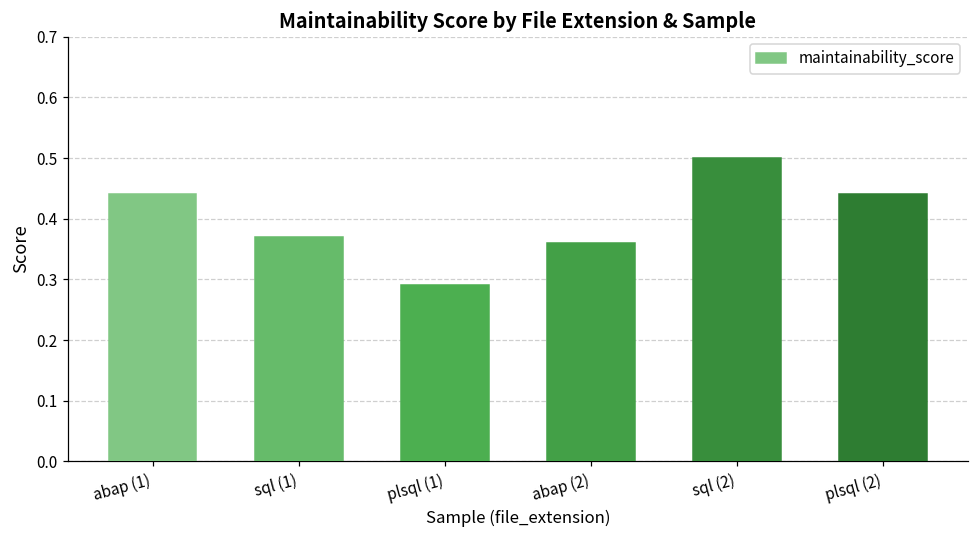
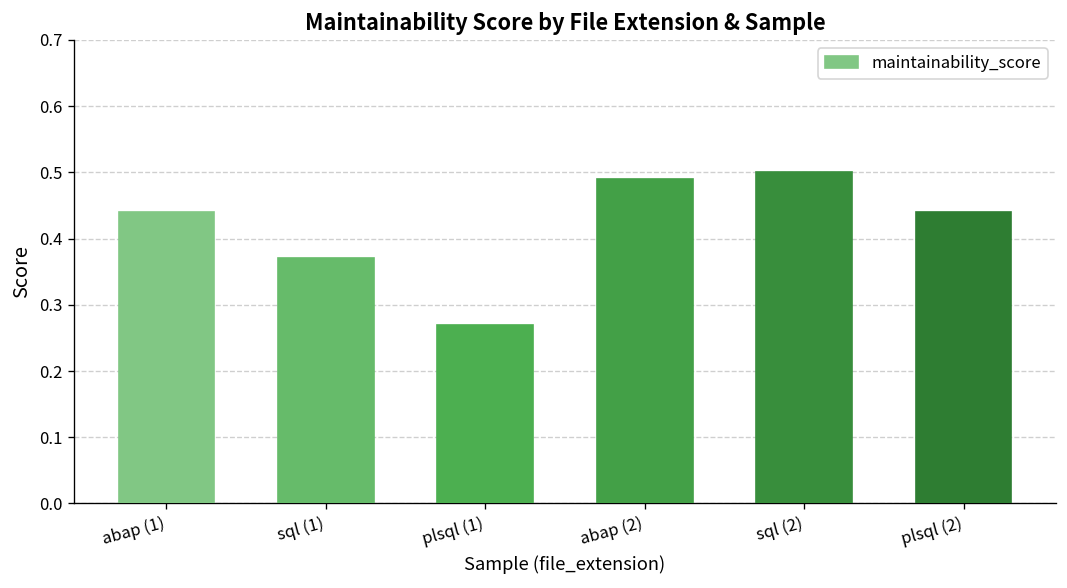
plsql (1): 0.29 -> 0.27
abap (2): 0.36 -> 0.49
